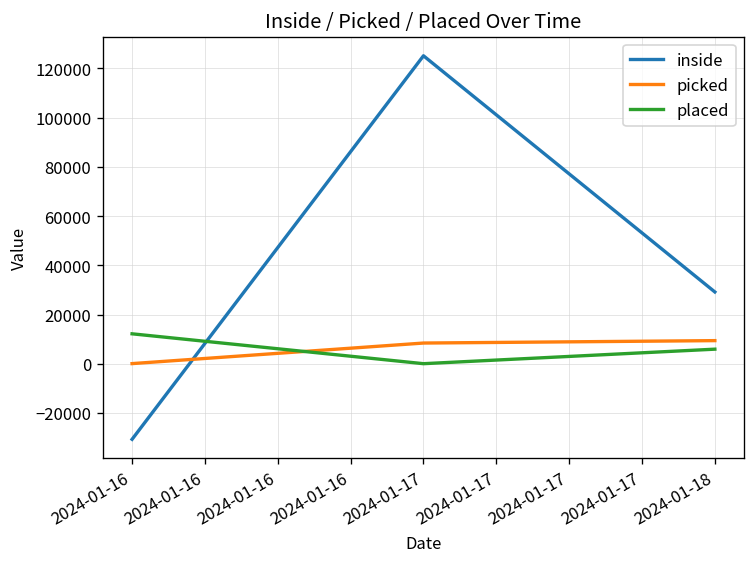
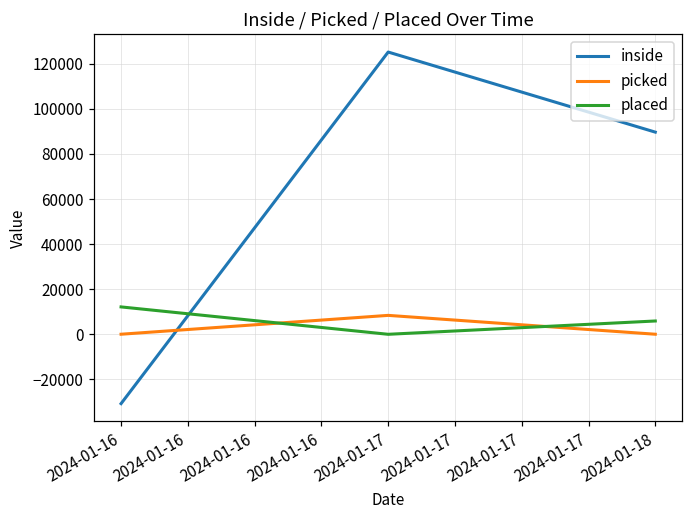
inside, 2024-01-18: 29000 -> 90000
picked, 2024-01-18: 9000 -> 0
